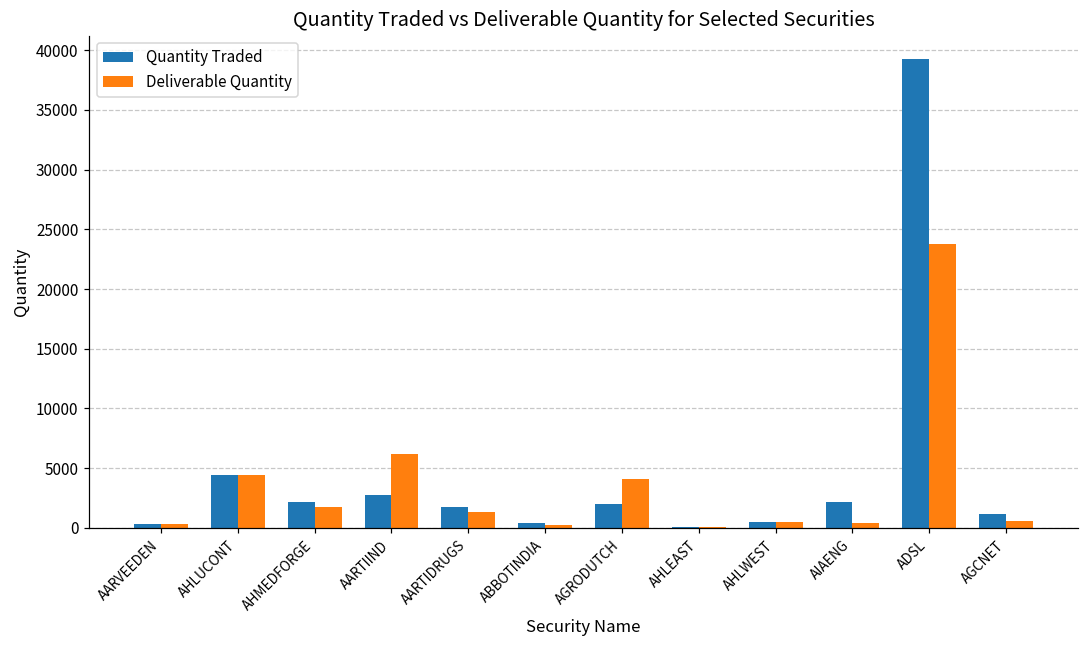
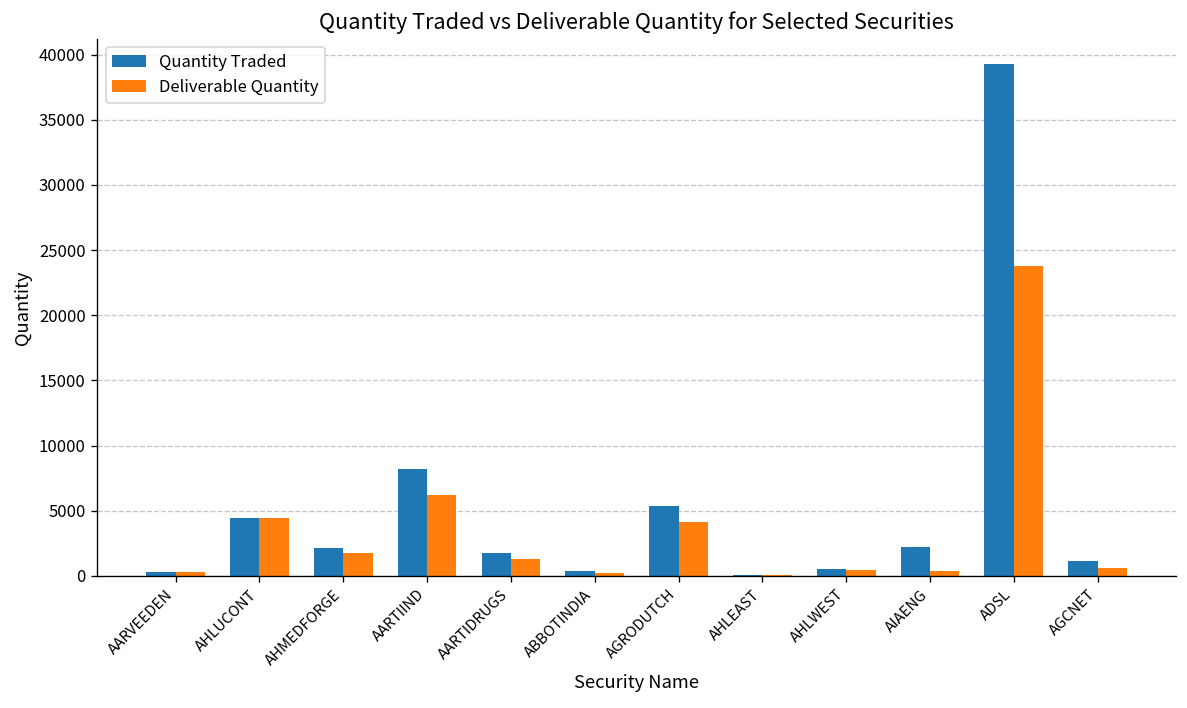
Quantity Traded, AARTIIND: 2700 -> 8200
Quantity Traded, AGRODUTCH: 2000 -> 5400
